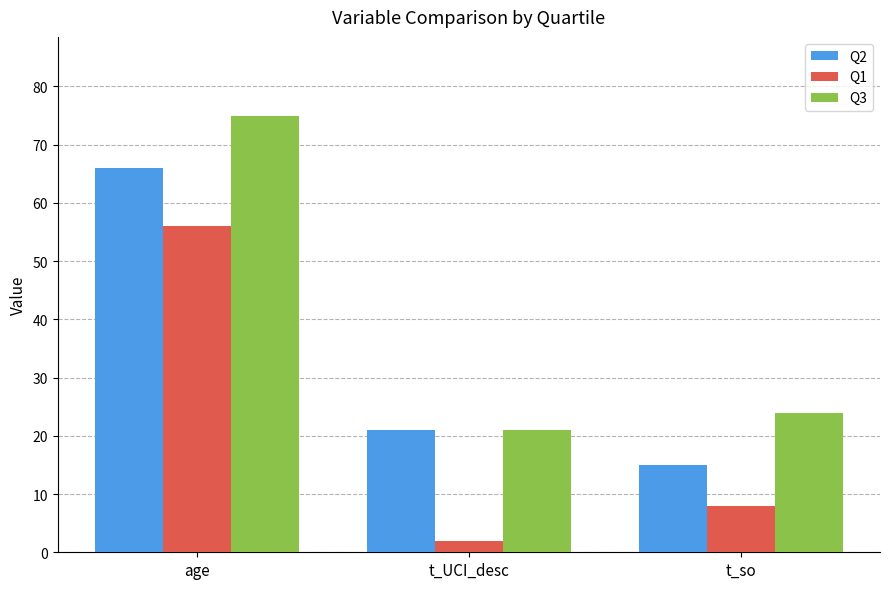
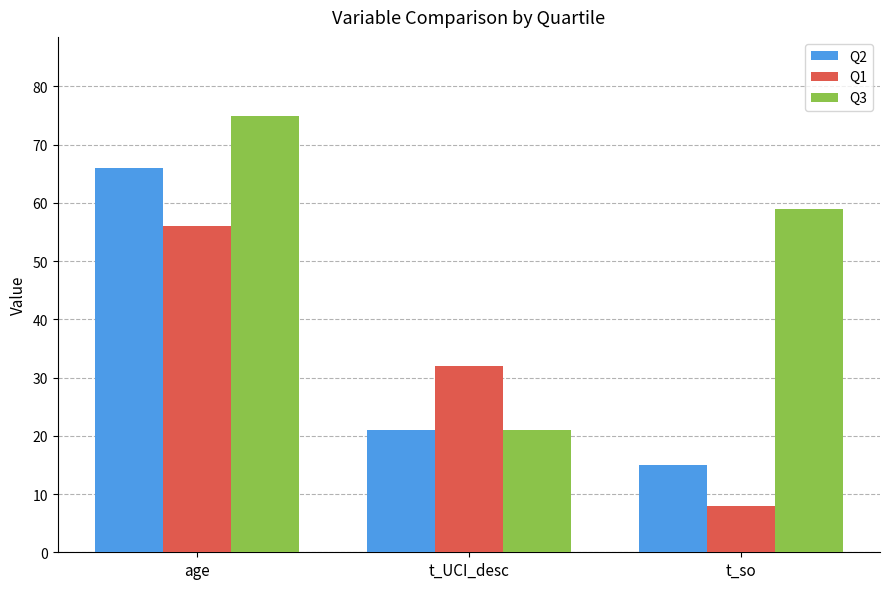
Q1, t_UCI_desc: 2 -> 32
Q3, t_so: 24 -> 59
